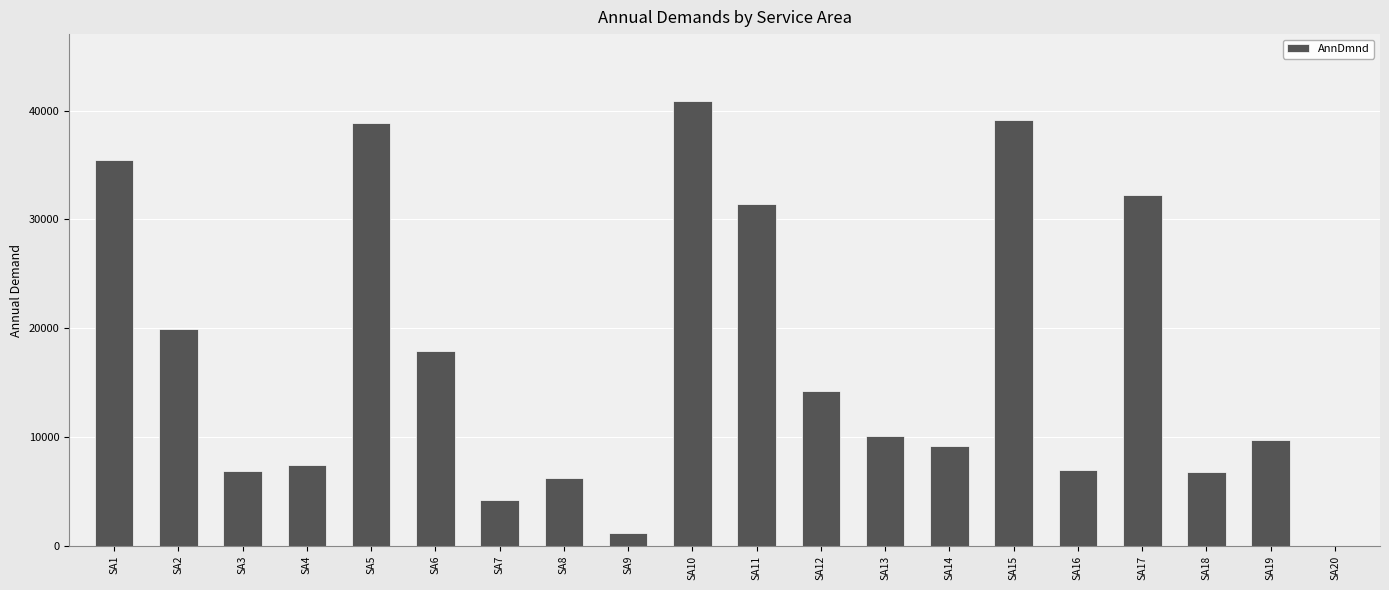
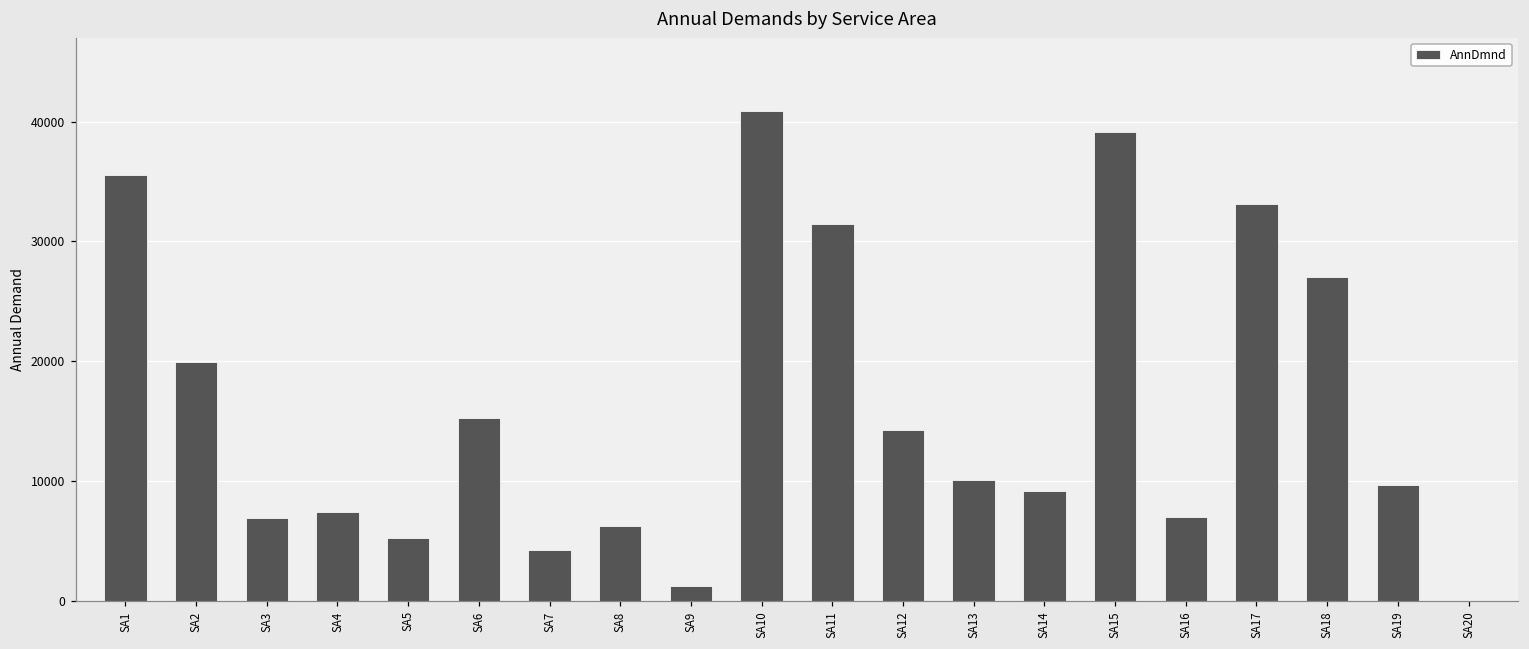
SA5: 38900 -> 5200
SA6: 17900 -> 15300
SA17: 32200 -> 33100
SA18: 6800 -> 27000
